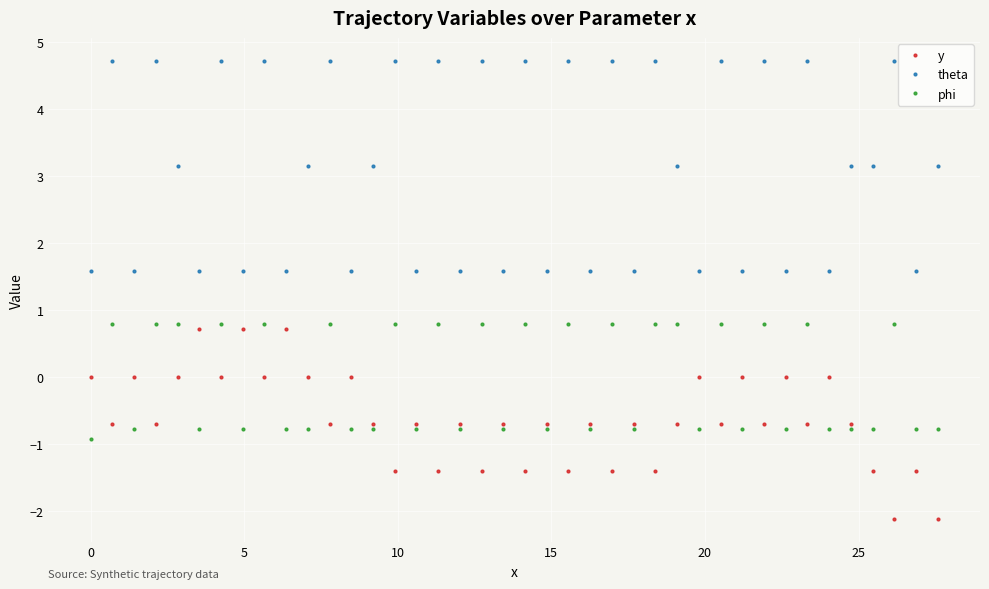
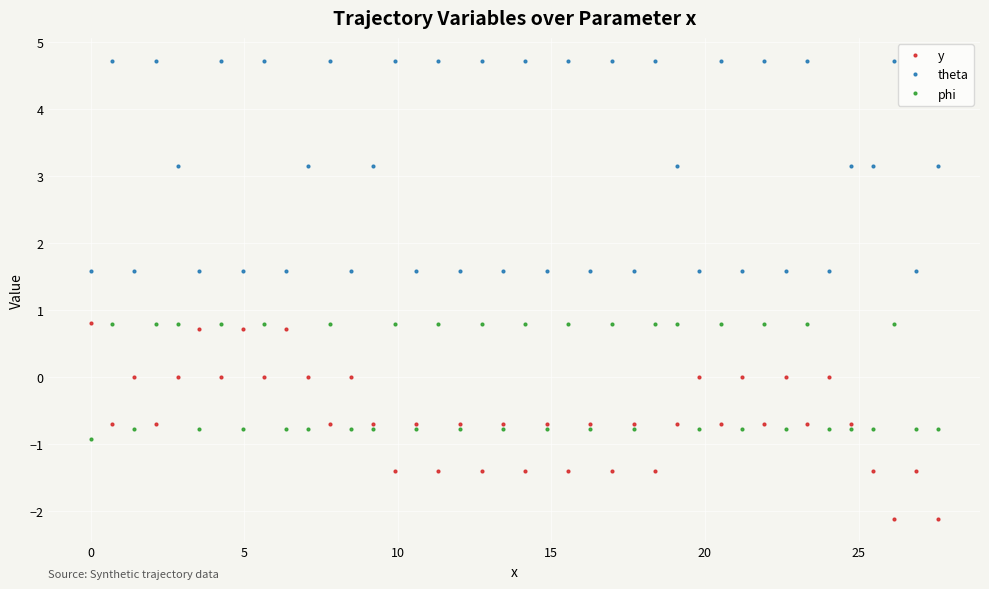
y, 0: 0.0 -> 0.8
